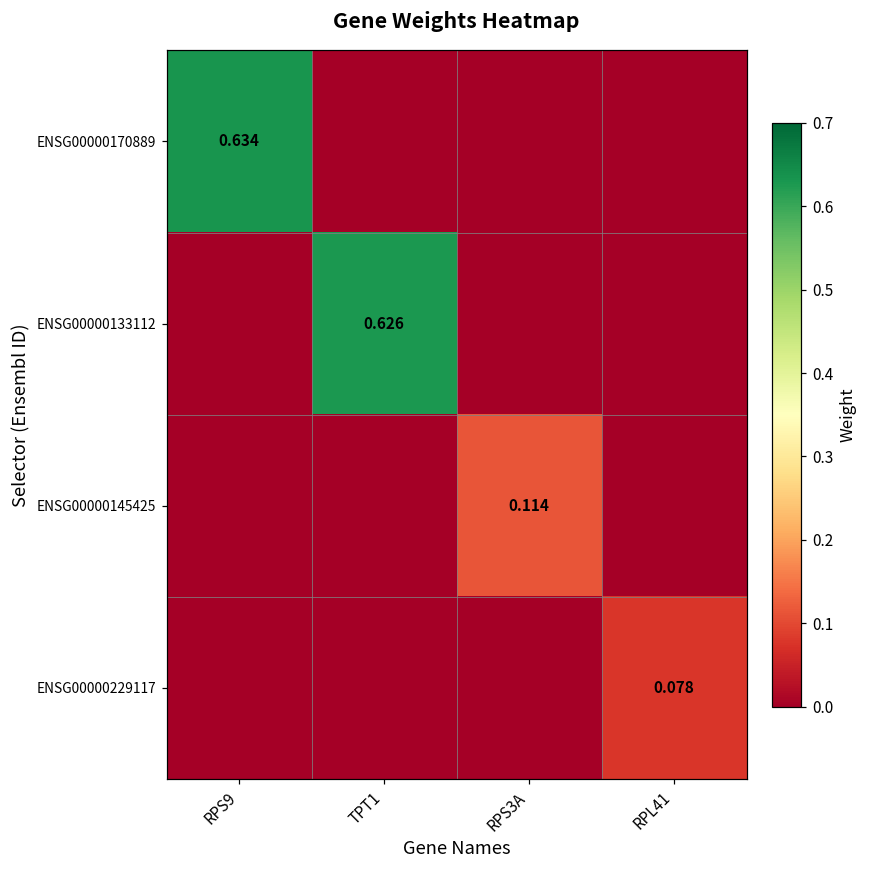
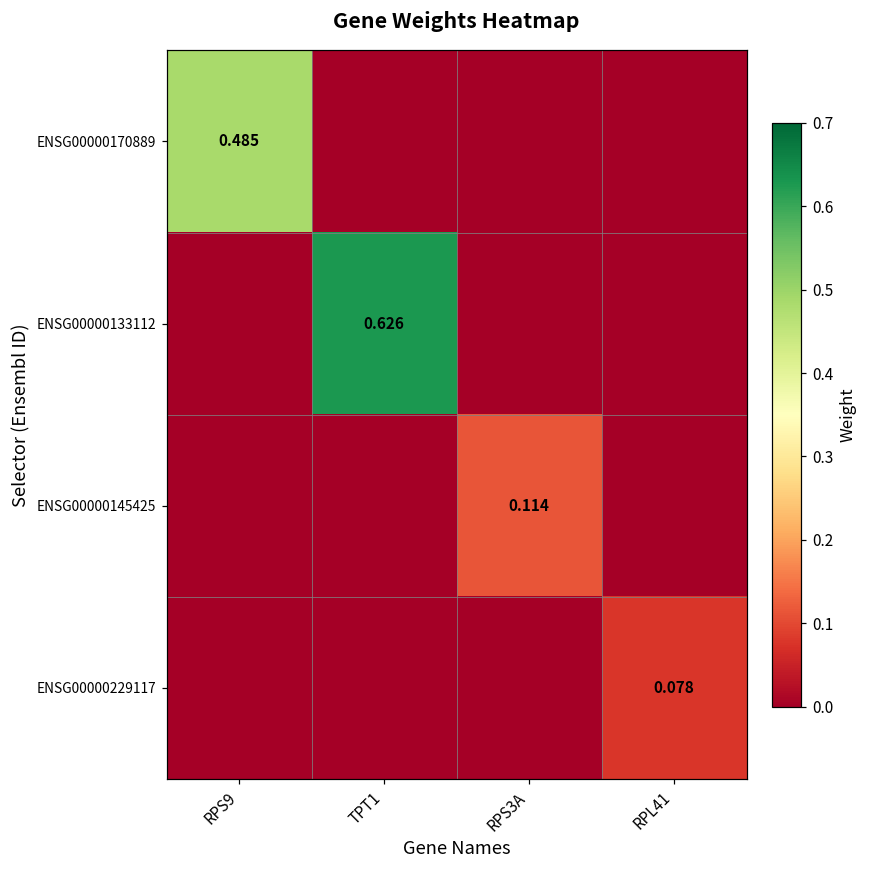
ENSG00000170889, RPS9: 0.634 -> 0.485
